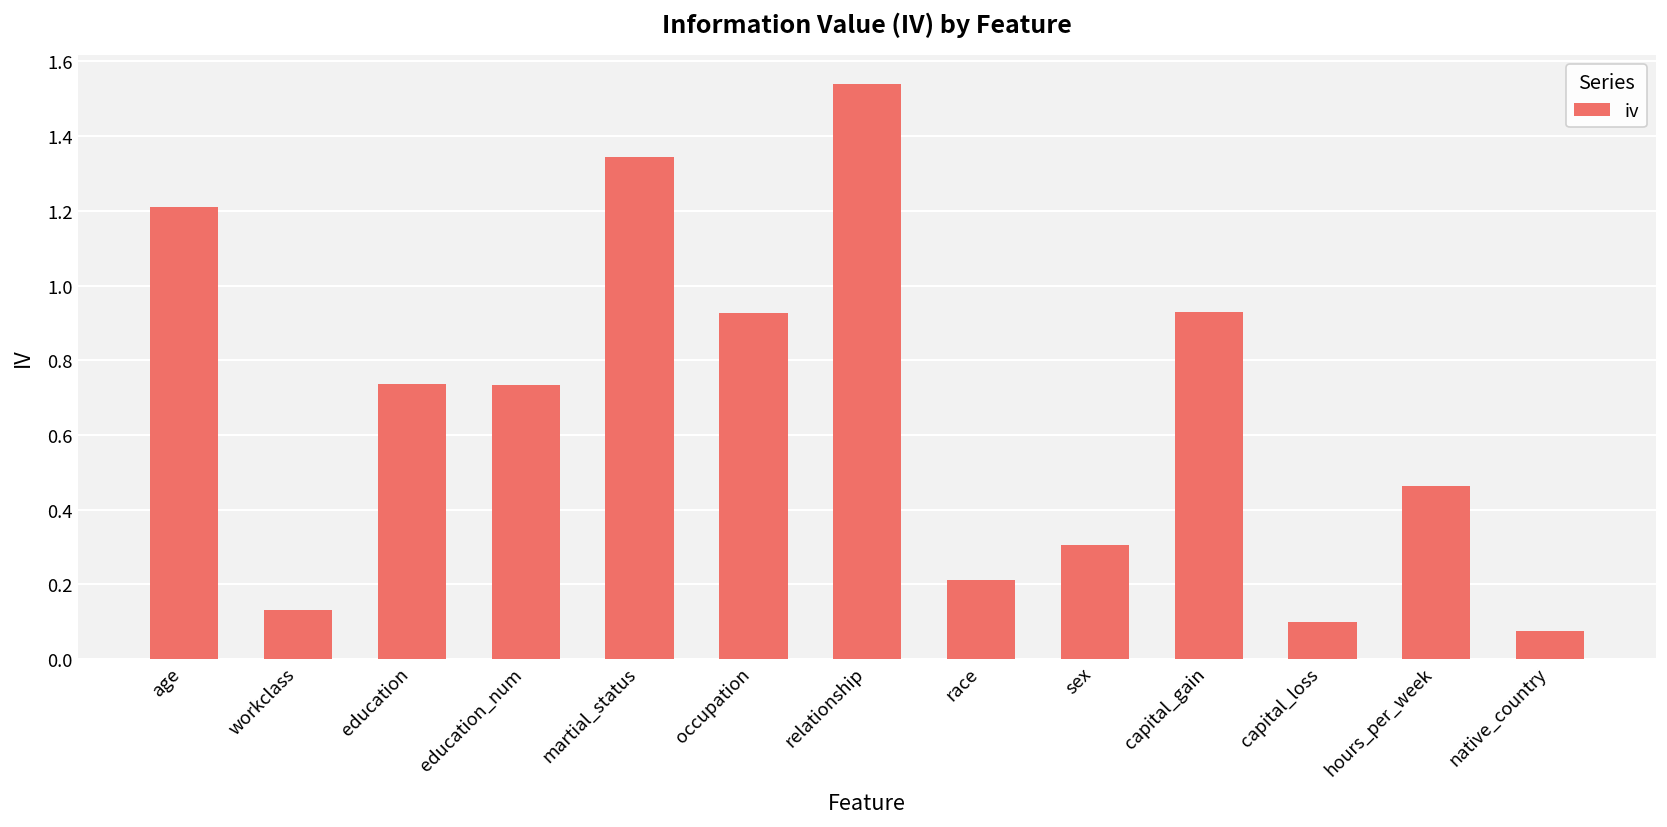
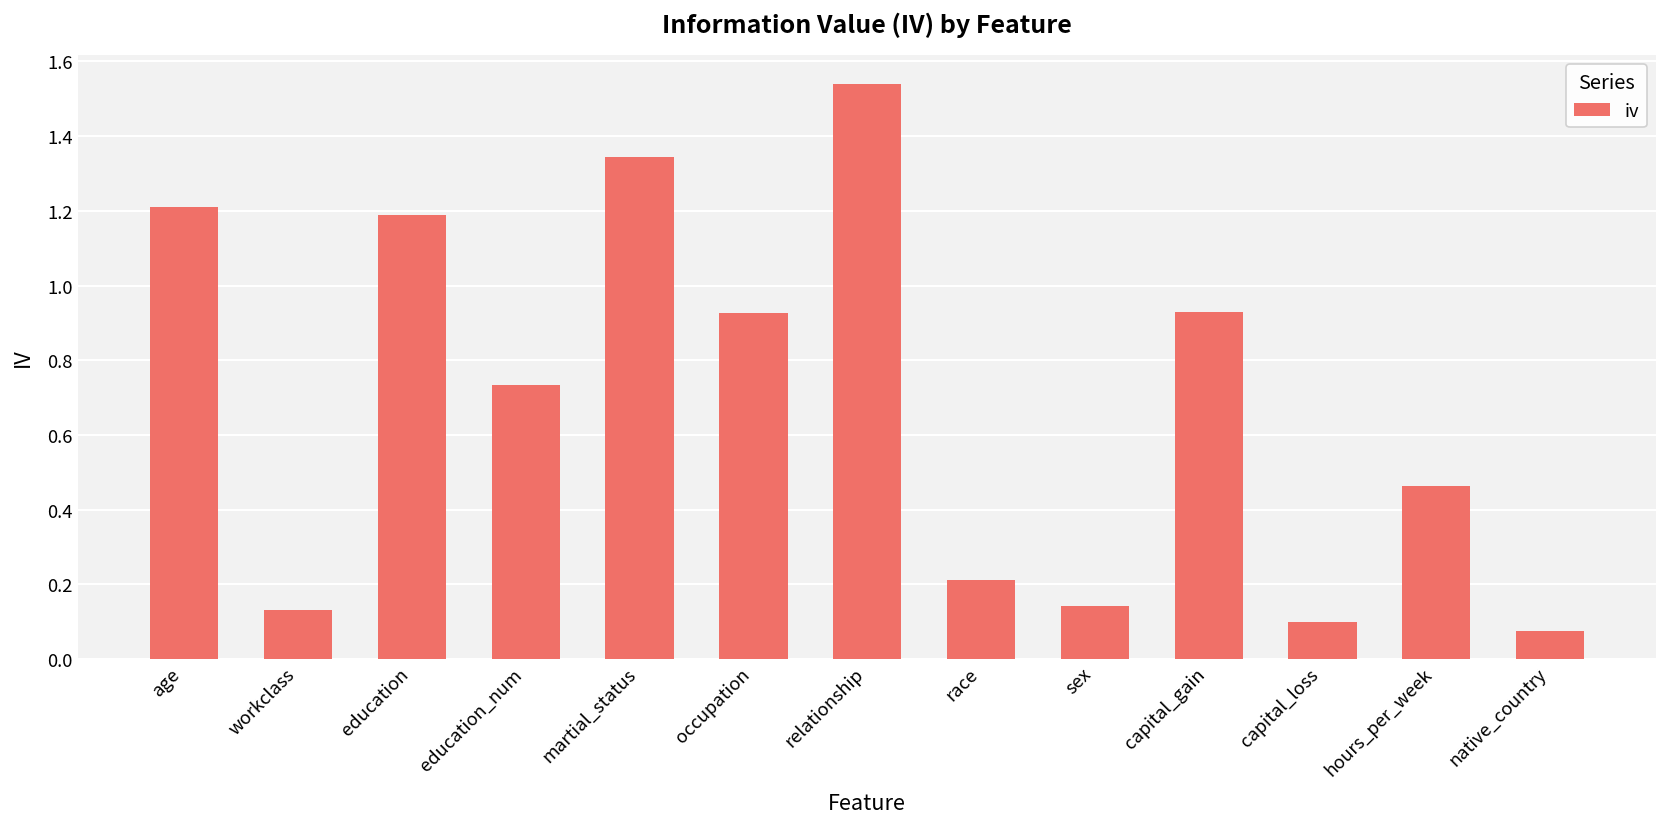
education: 0.74 -> 1.19
sex: 0.31 -> 0.14
